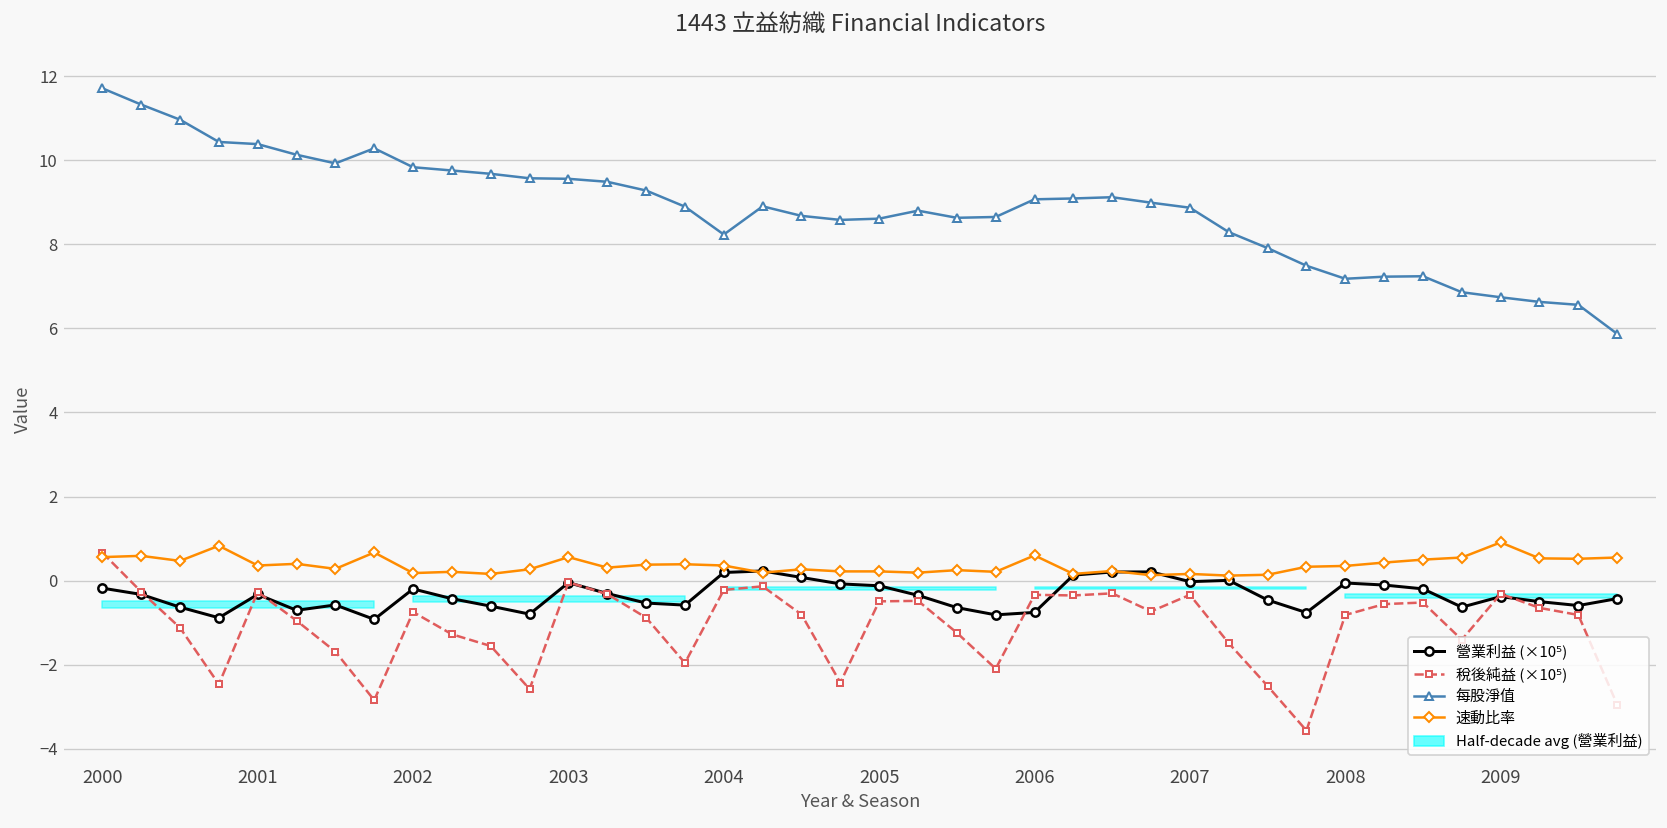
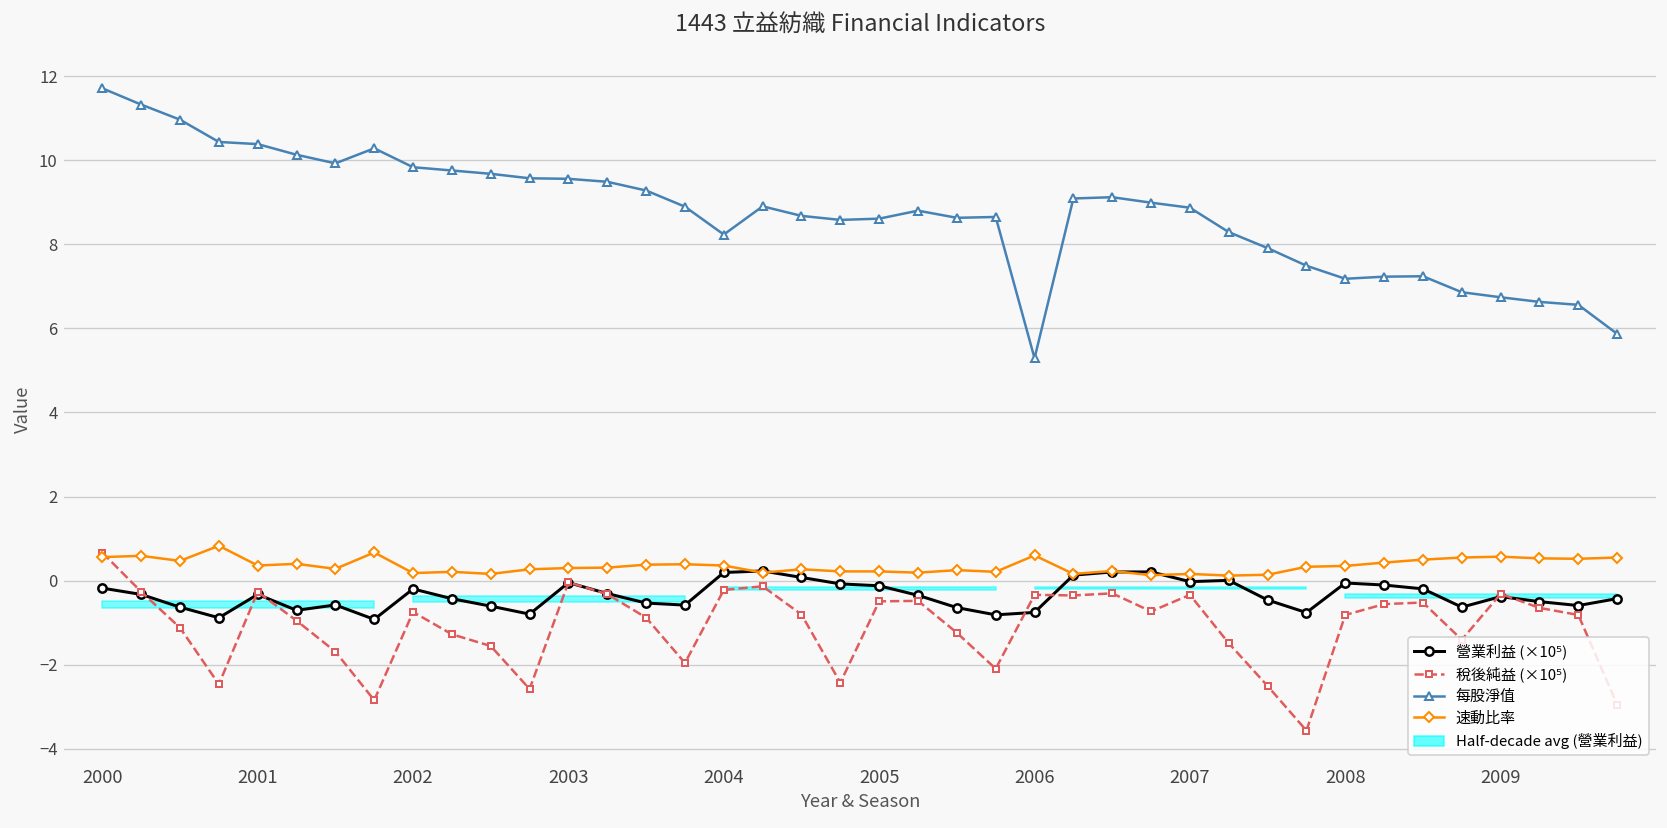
速動比率, 2003: 0.6 -> 0.3
每股淨值, 2006: 9.1 -> 5.3
速動比率, 2009: 0.9 -> 0.6
